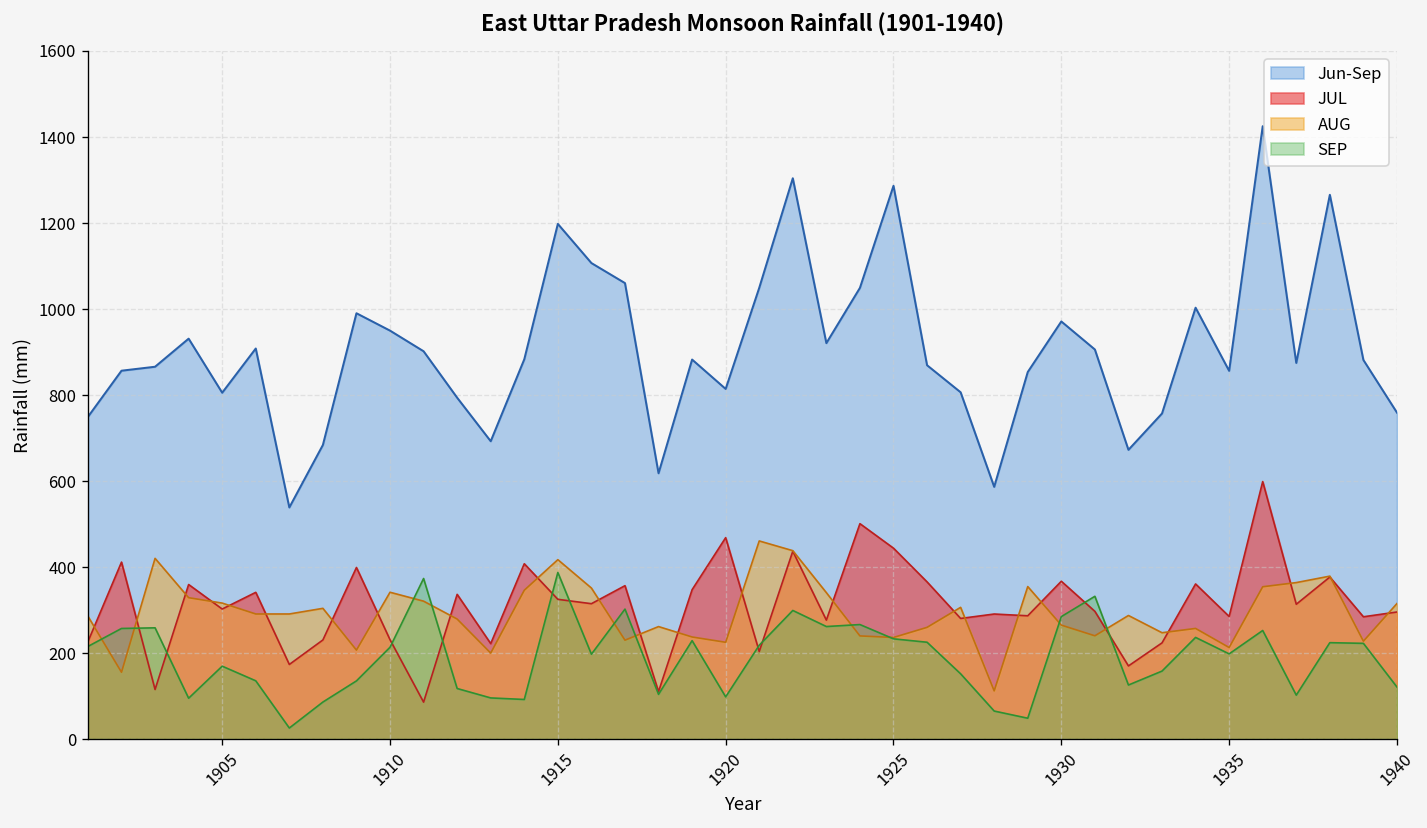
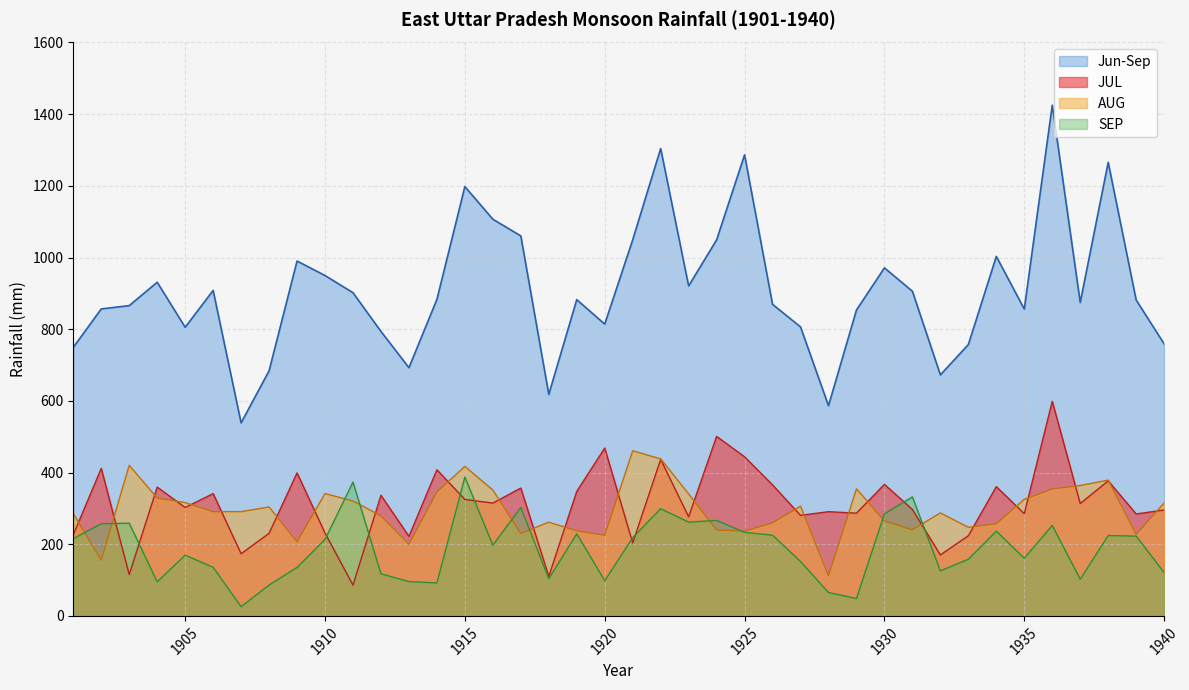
AUG, 1935: 210 -> 330
SEP, 1935: 200 -> 160
